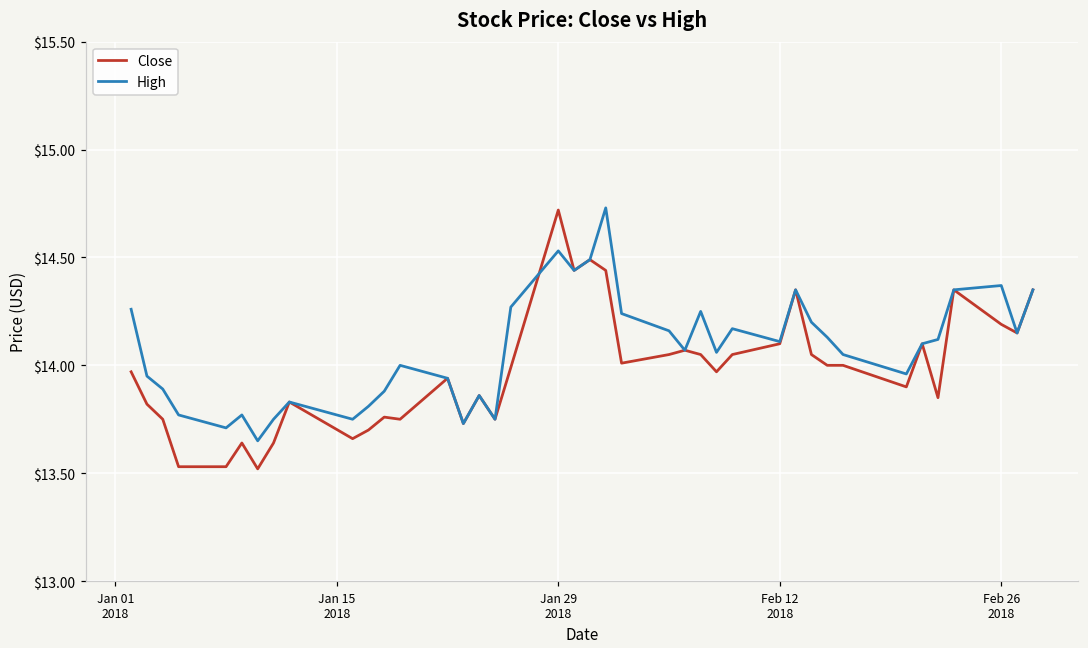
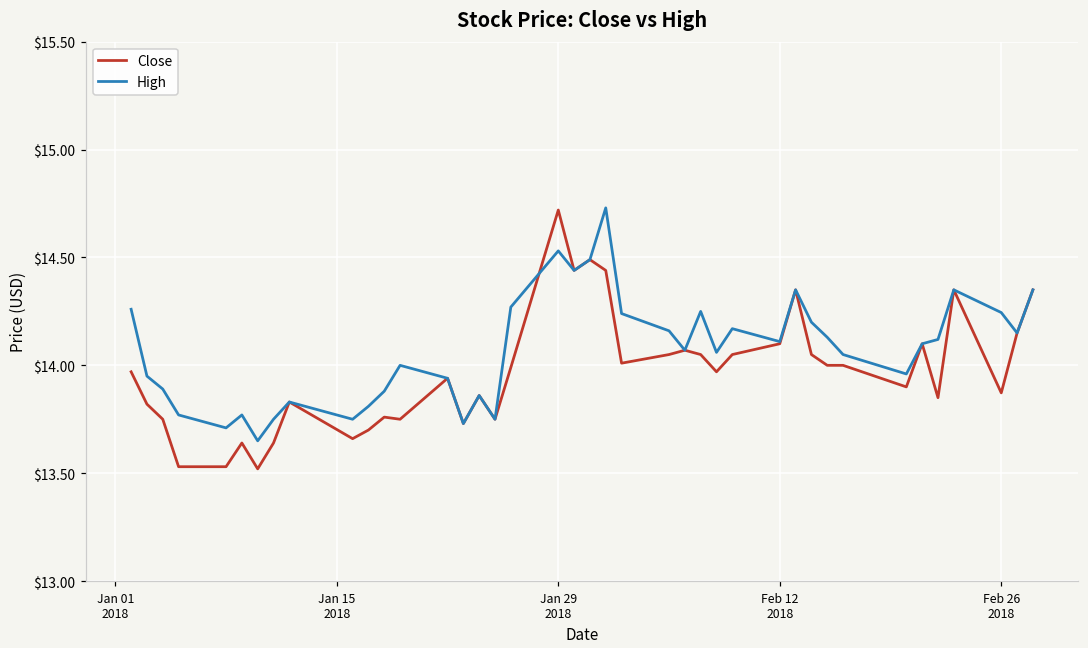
Close, Feb 26 2018: $14.19 -> $13.87
High, Feb 26 2018: $14.37 -> $14.24
